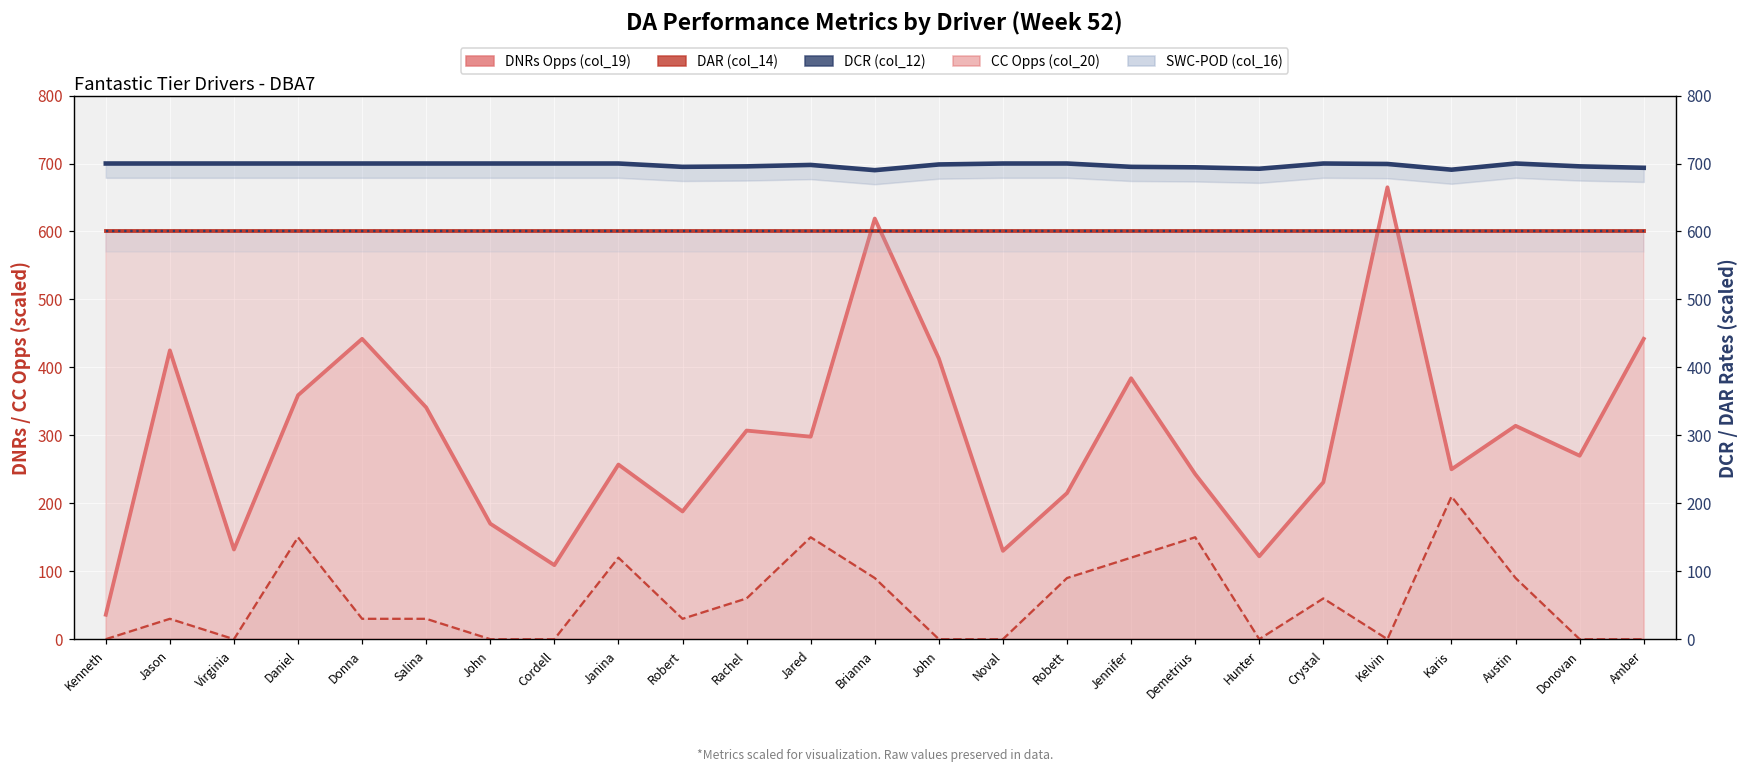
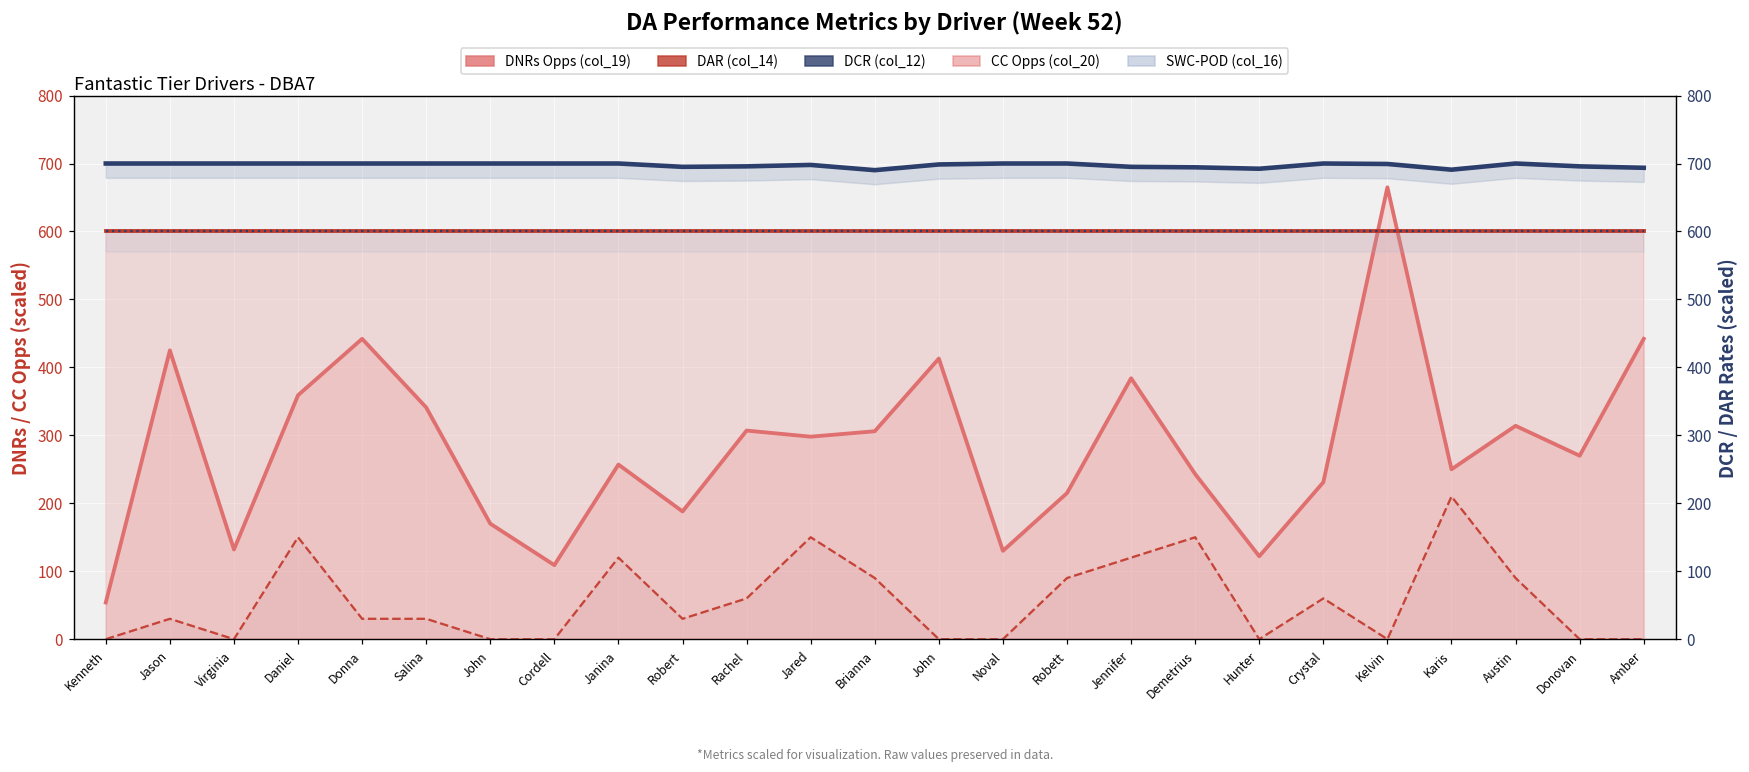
DNRs Opps (col_19), Kenneth: 40 -> 50
DNRs Opps (col_19), Brianna: 620 -> 310
